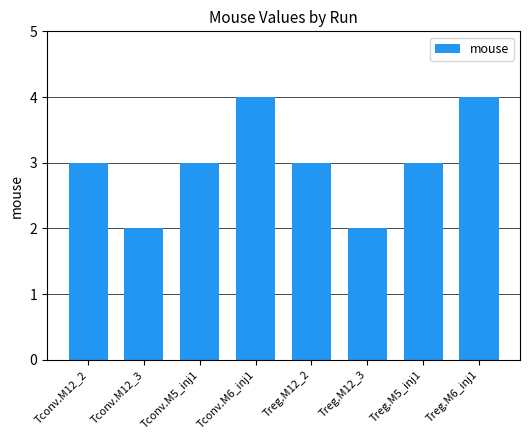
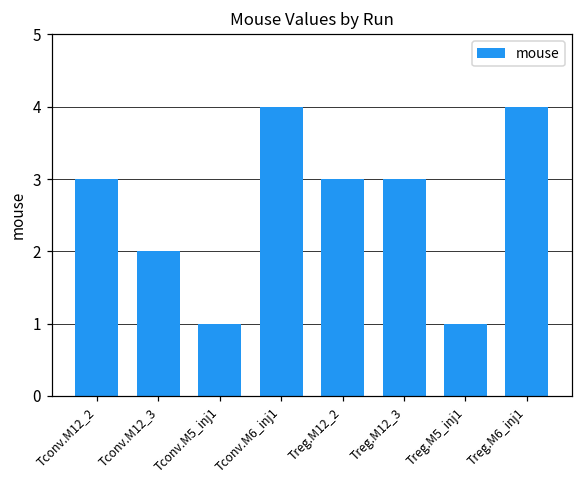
Tconv.M5_inj1: 3 -> 1
Treg.M12_3: 2 -> 3
Treg.M5_inj1: 3 -> 1
